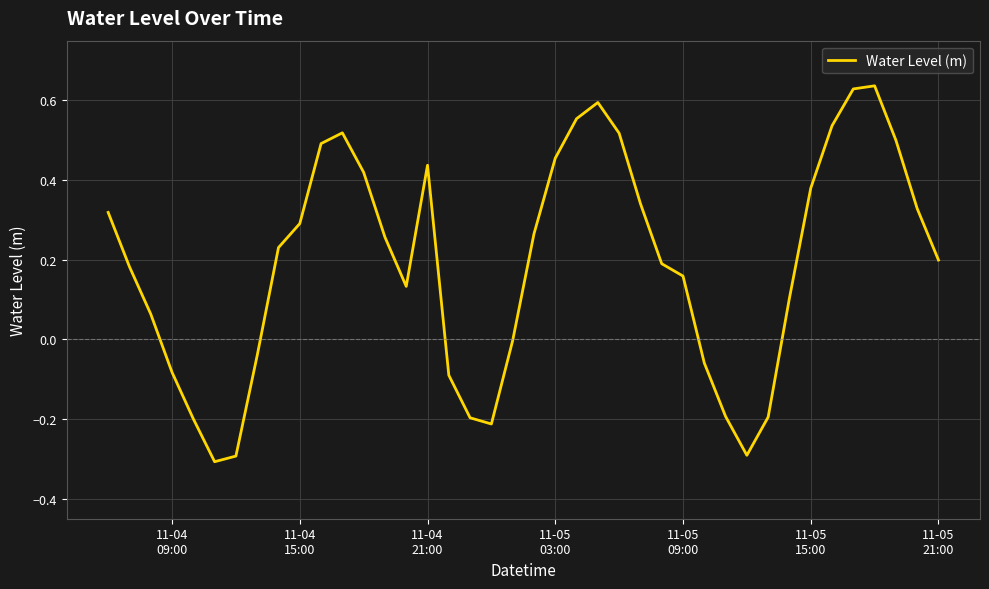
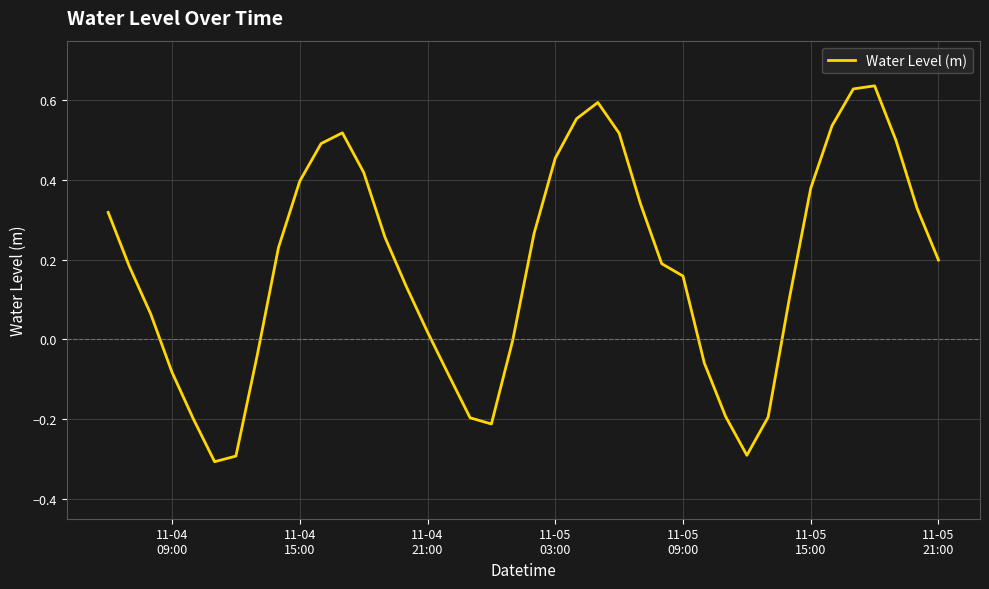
11-04 15:00: 0.29 -> 0.40
11-04 21:00: 0.44 -> 0.02
